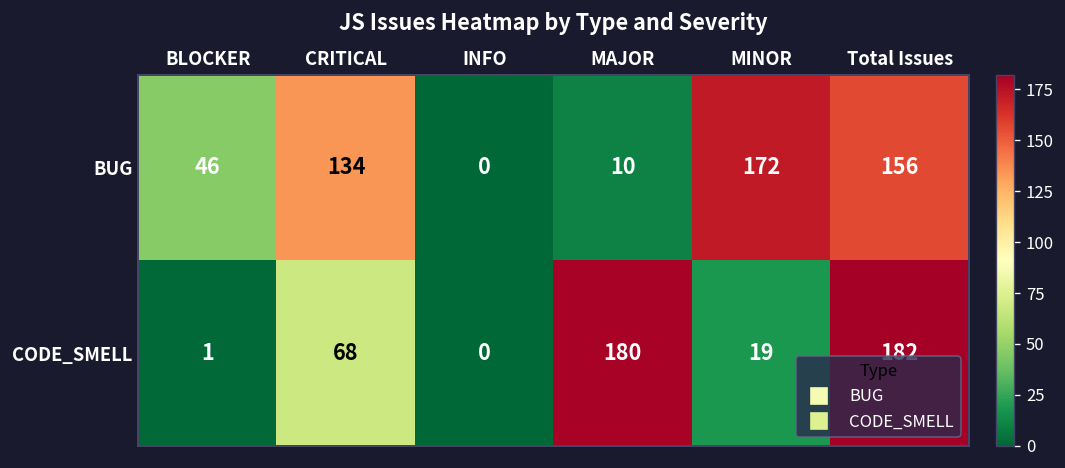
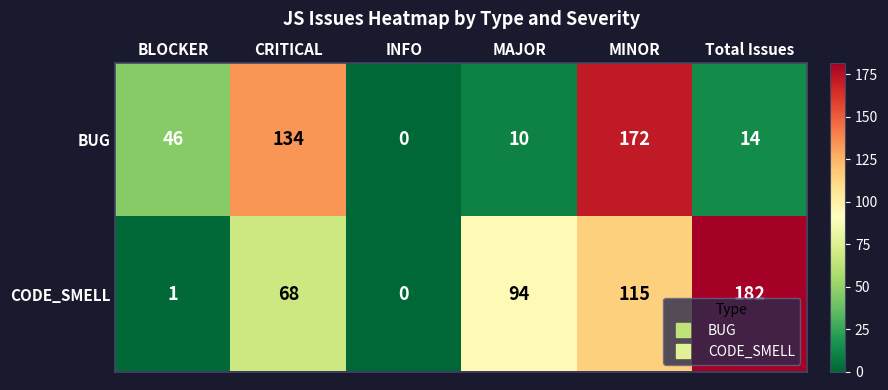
BUG, Total Issues: 156 -> 14
CODE_SMELL, MAJOR: 180 -> 94
CODE_SMELL, MINOR: 19 -> 115
